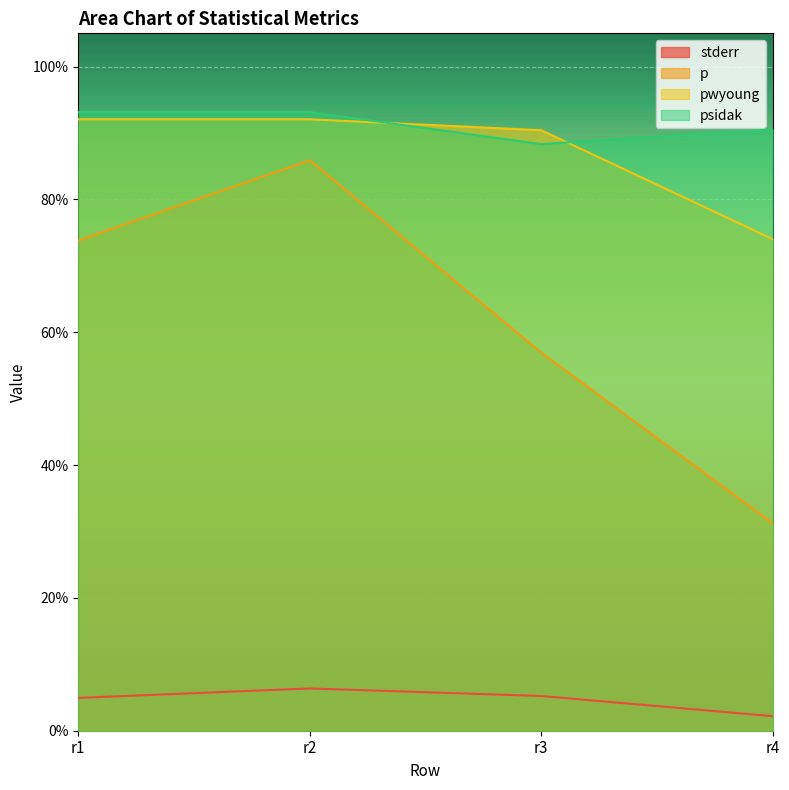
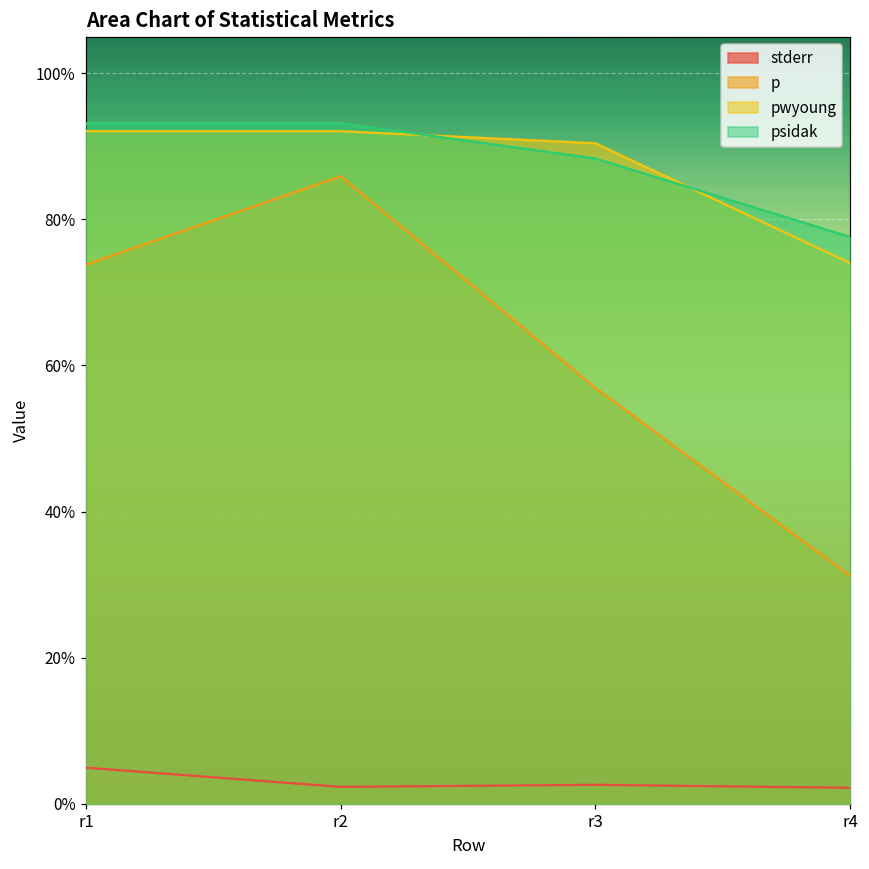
stderr, r2: 6% -> 2%
stderr, r3: 5% -> 3%
psidak, r4: 91% -> 78%
